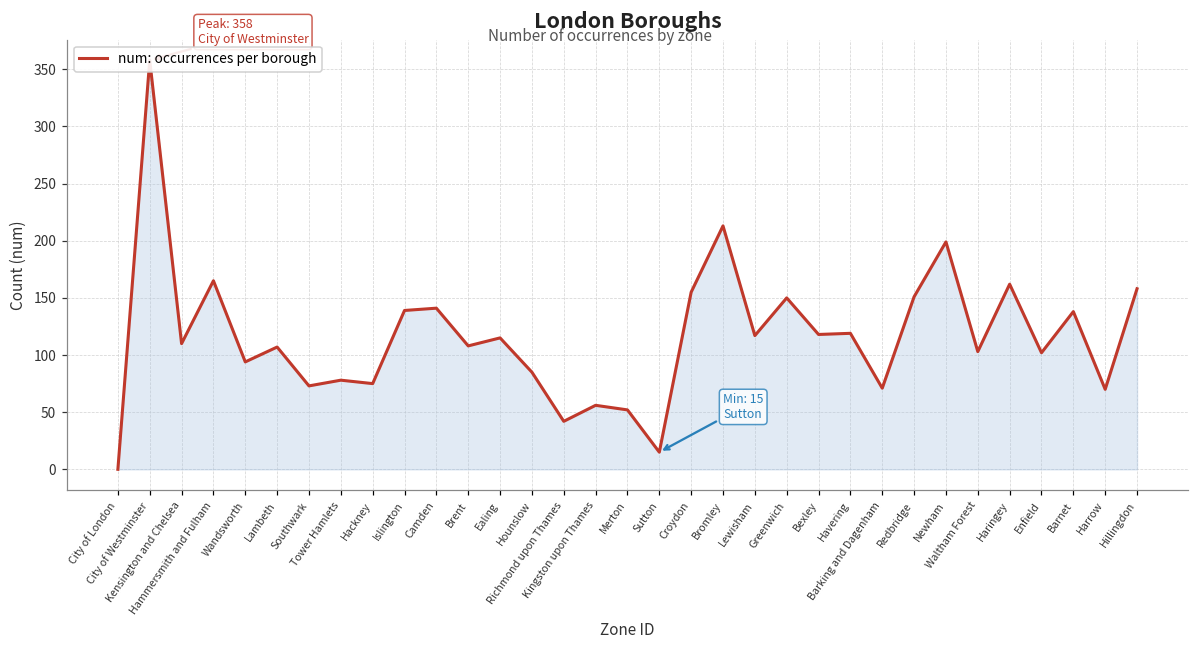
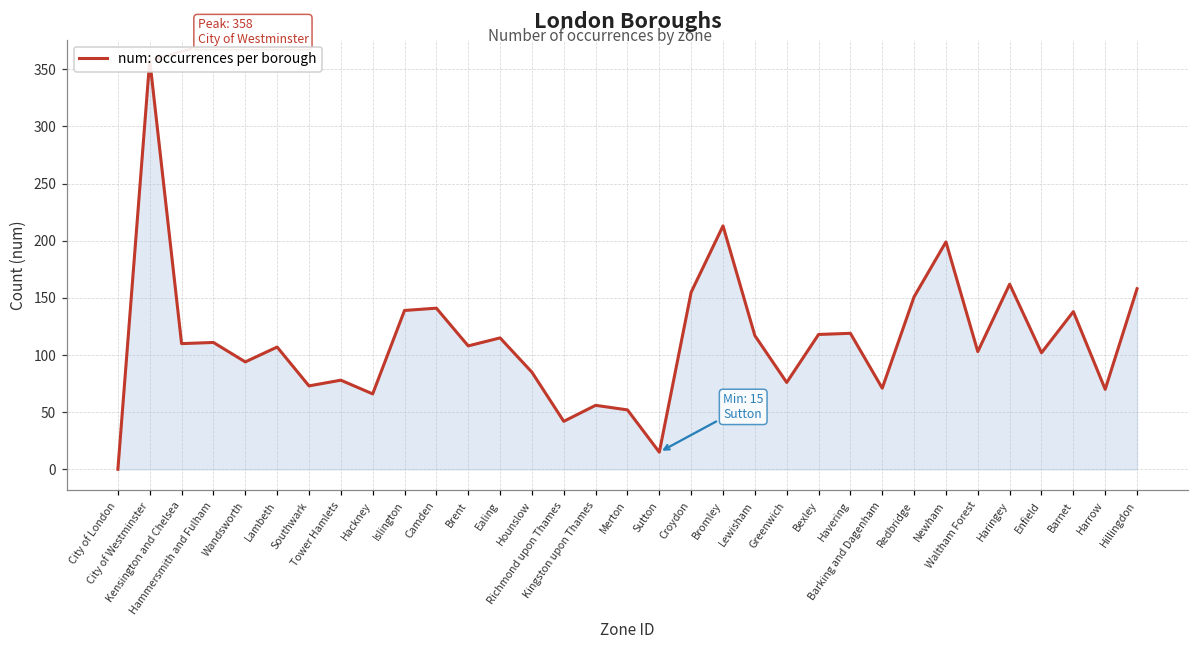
Hammersmith and Fulham: 165 -> 111
Hackney: 75 -> 66
Greenwich: 150 -> 76
